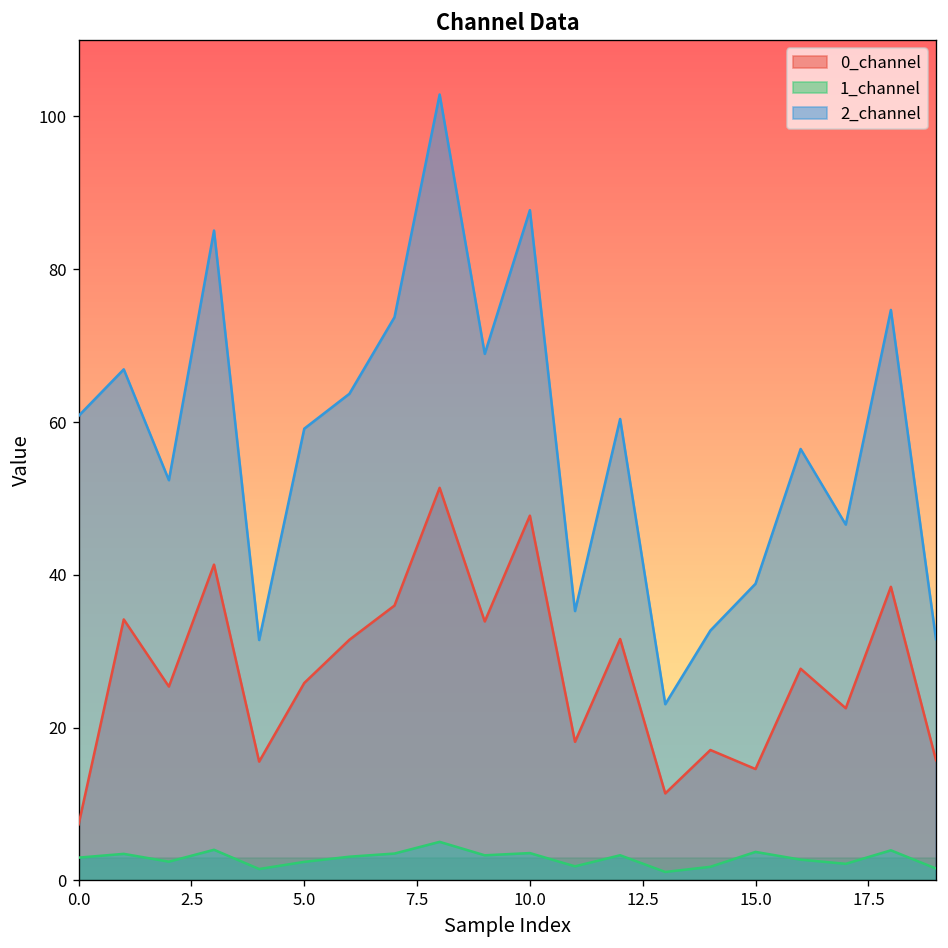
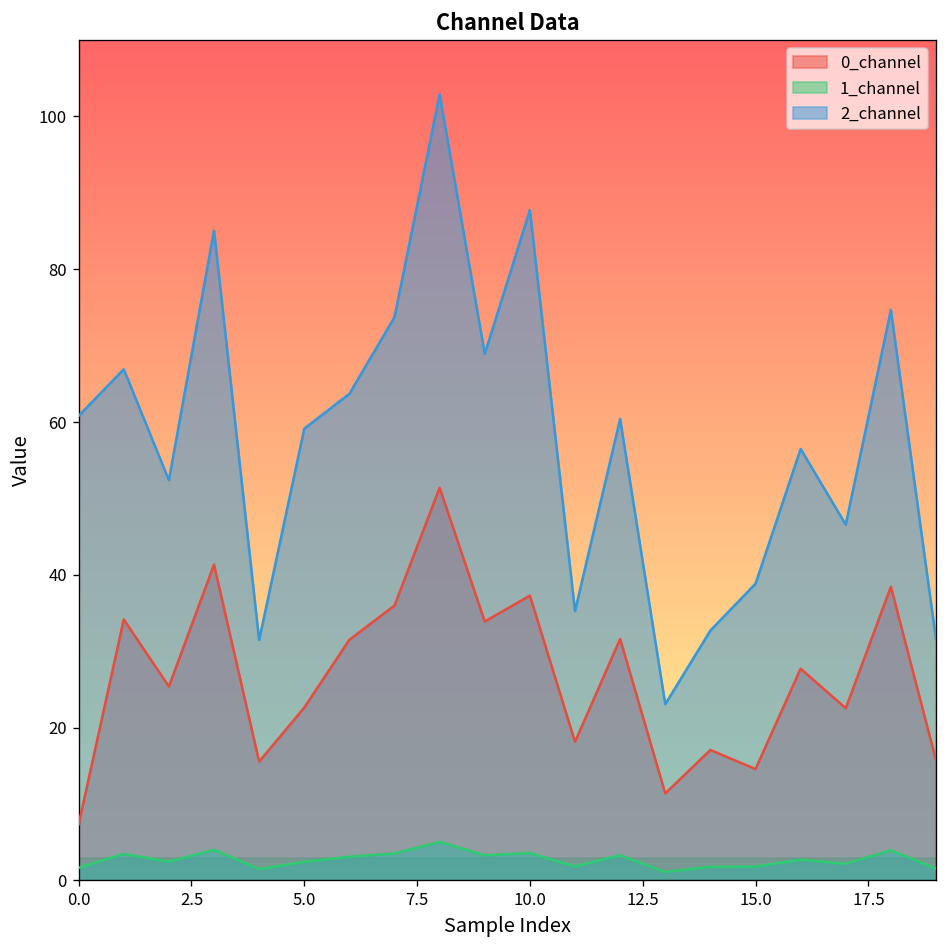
1_channel, 0.0: 3 -> 2
0_channel, 5.0: 26 -> 23
0_channel, 10.0: 48 -> 37
1_channel, 15.0: 4 -> 2
